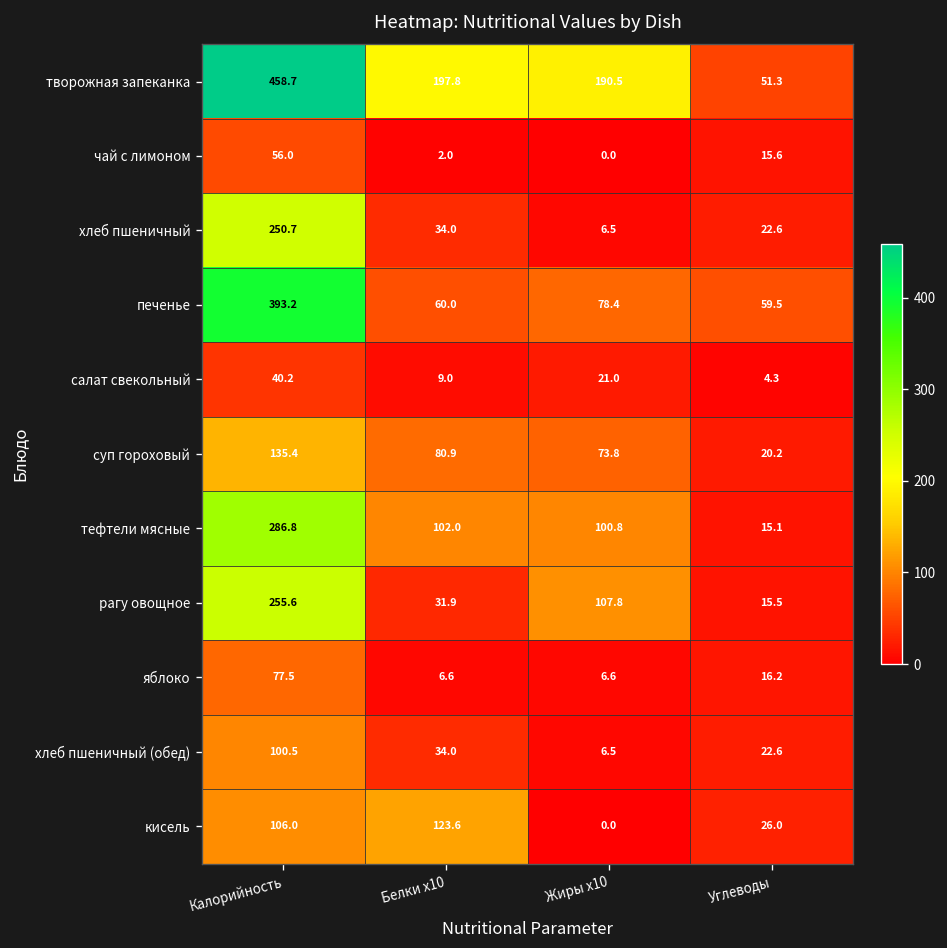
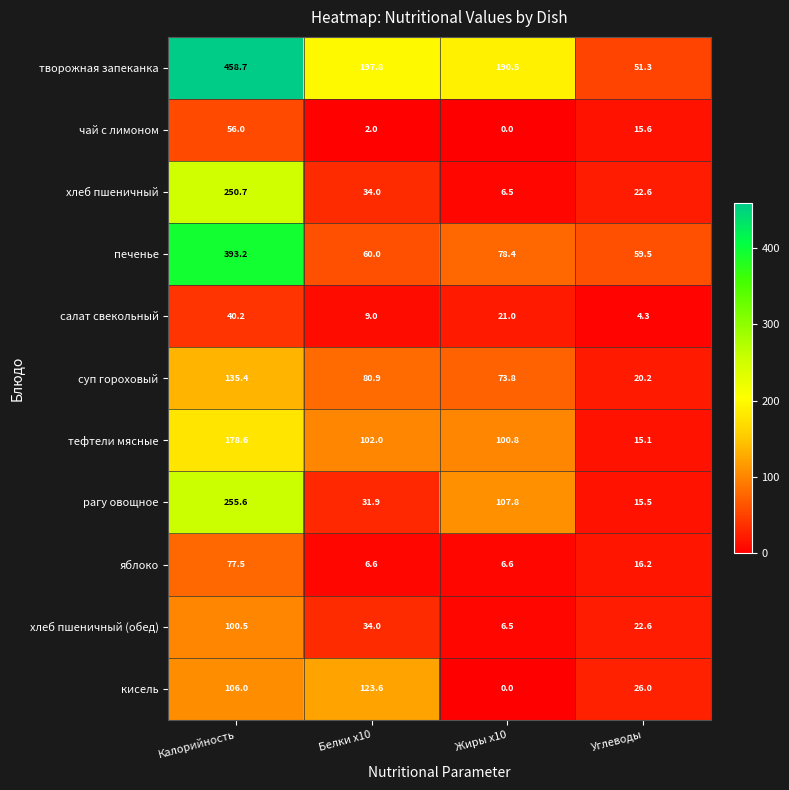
тефтели мясные, Калорийность: 286.8 -> 178.6
